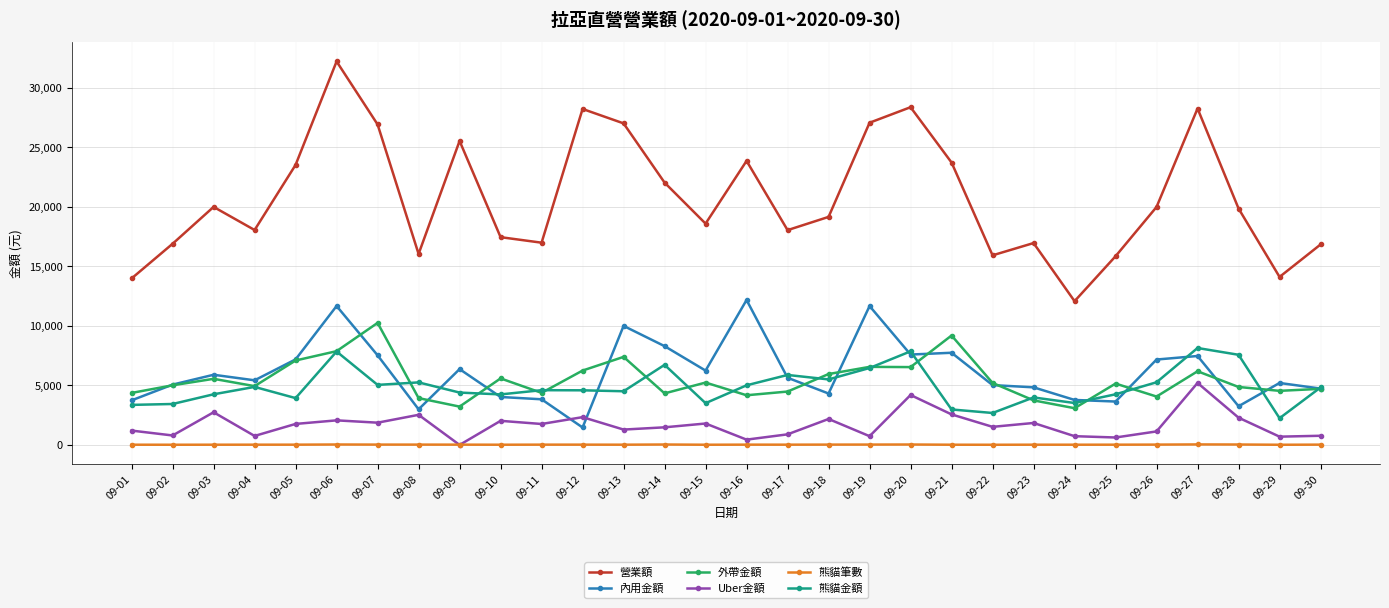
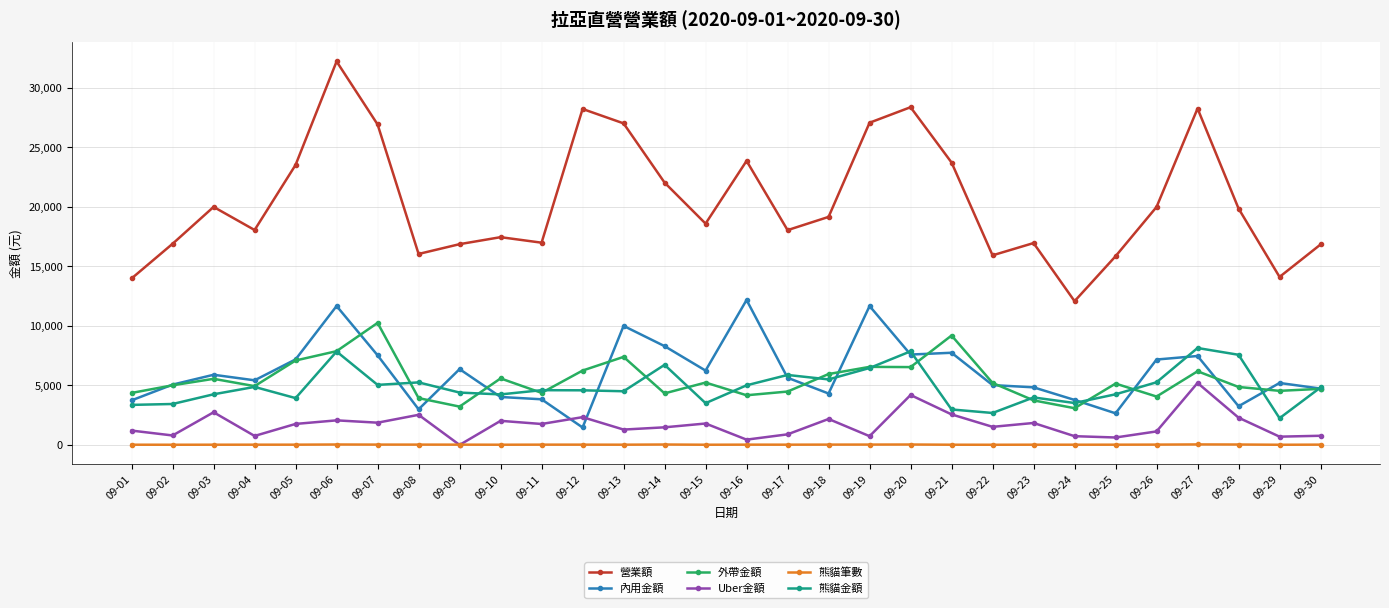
營業額, 09-09: 25,500 -> 16,900
內用金額, 09-25: 3,600 -> 2,700
